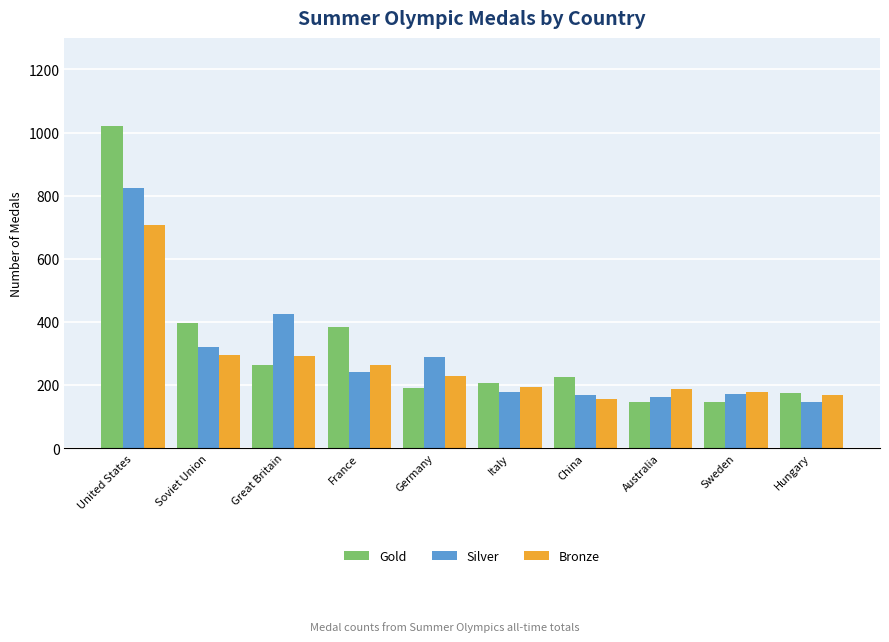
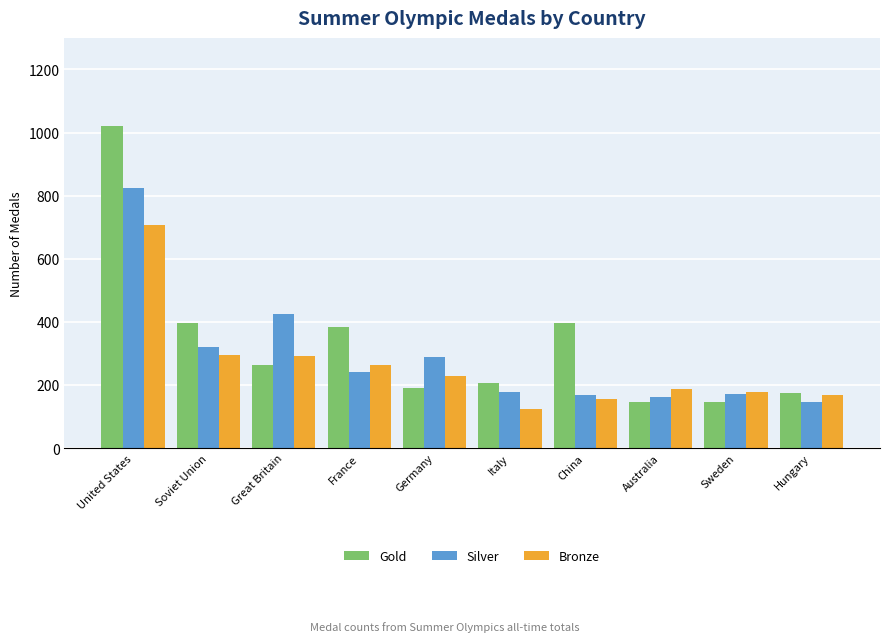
Bronze, Italy: 190 -> 130
Gold, China: 220 -> 400
